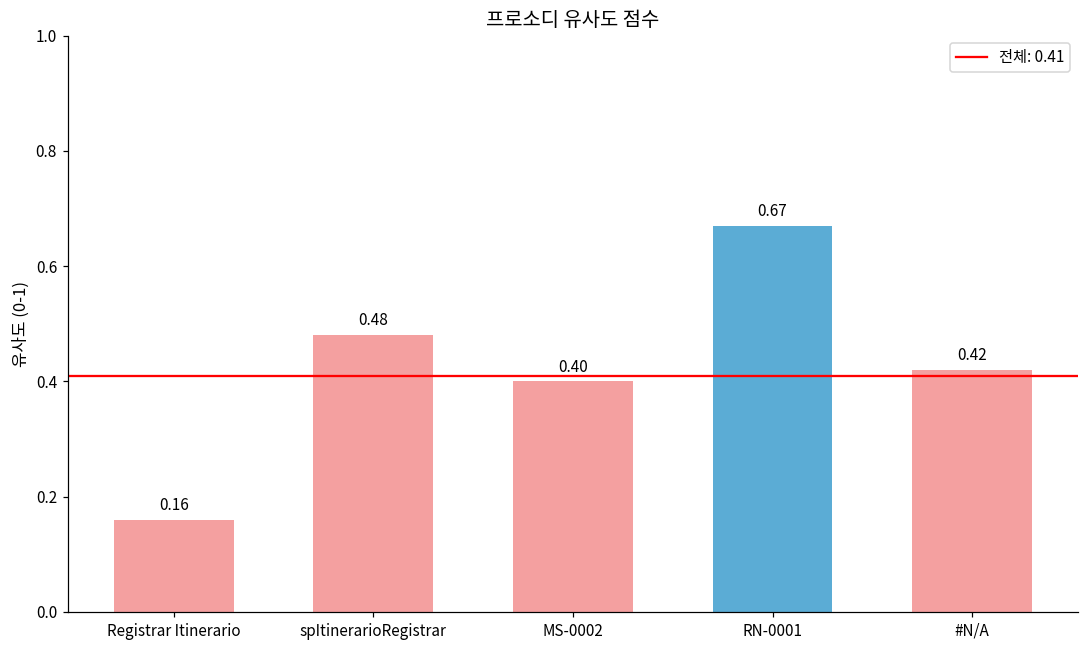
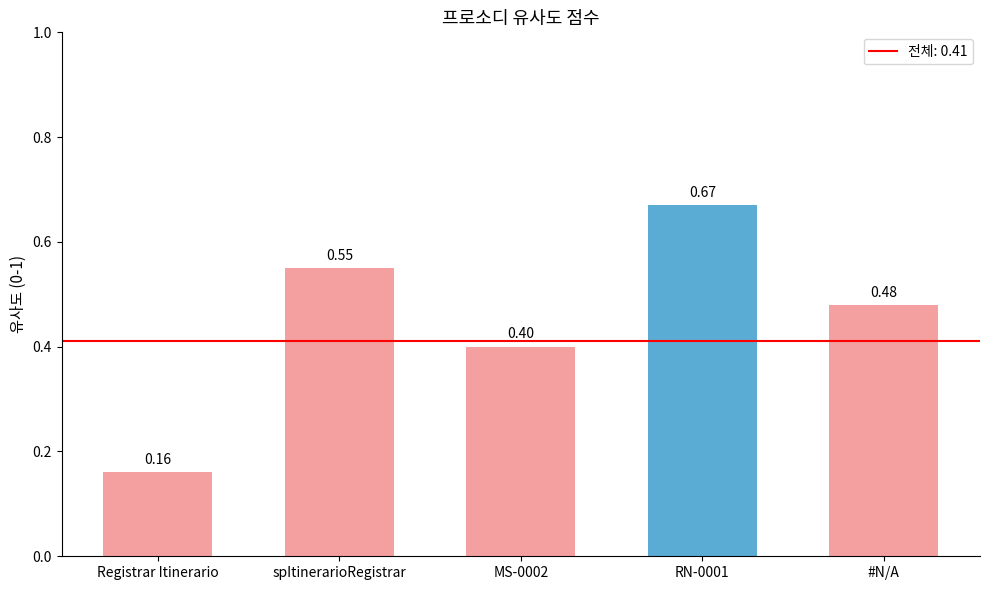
spItinerarioRegistrar: 0.48 -> 0.55
#N/A: 0.42 -> 0.48
